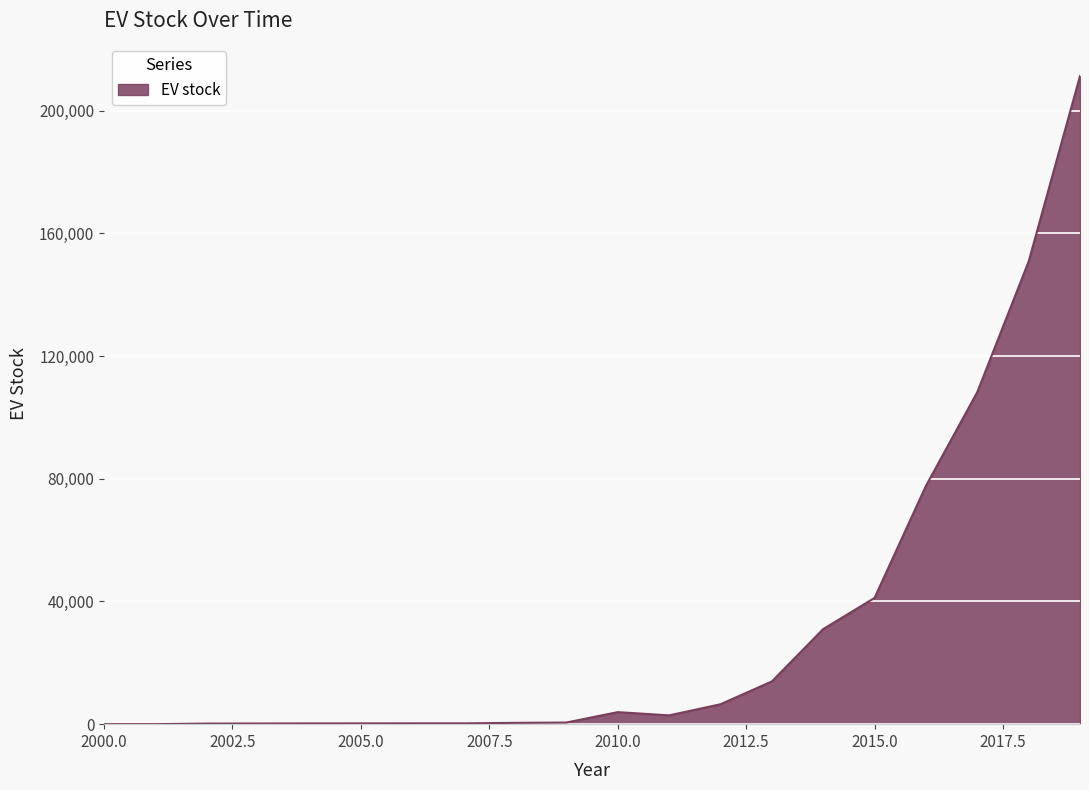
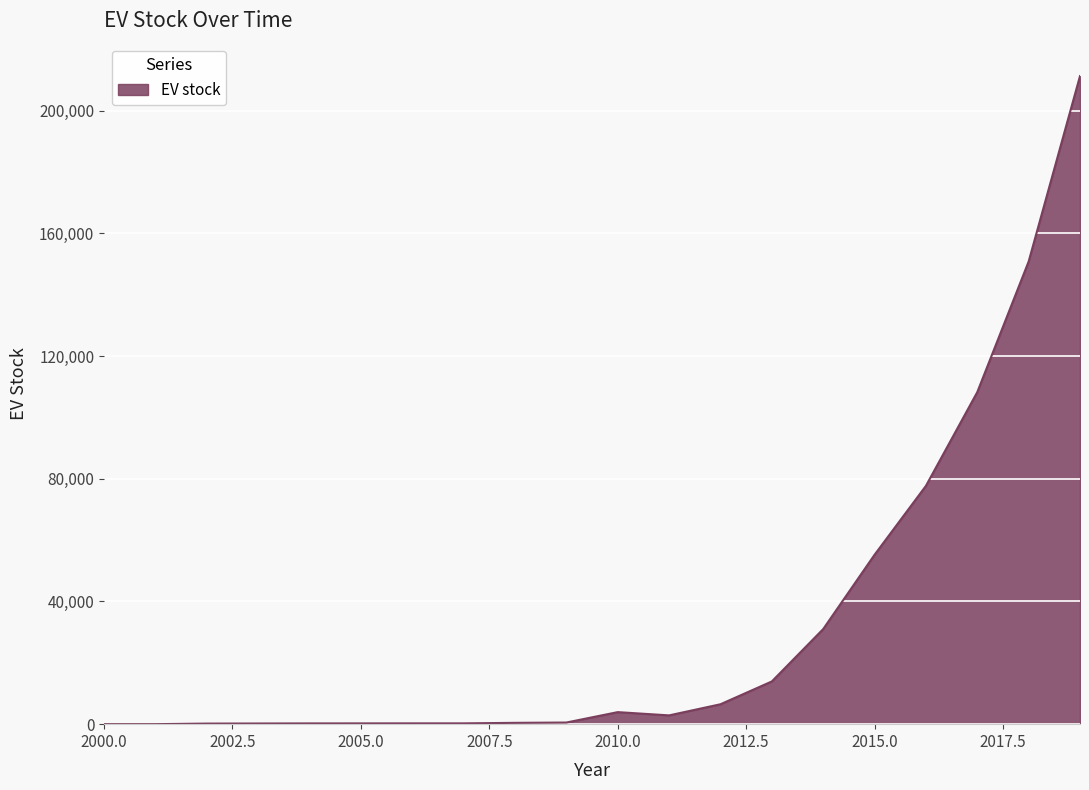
2015.0: 41,000 -> 55,000
